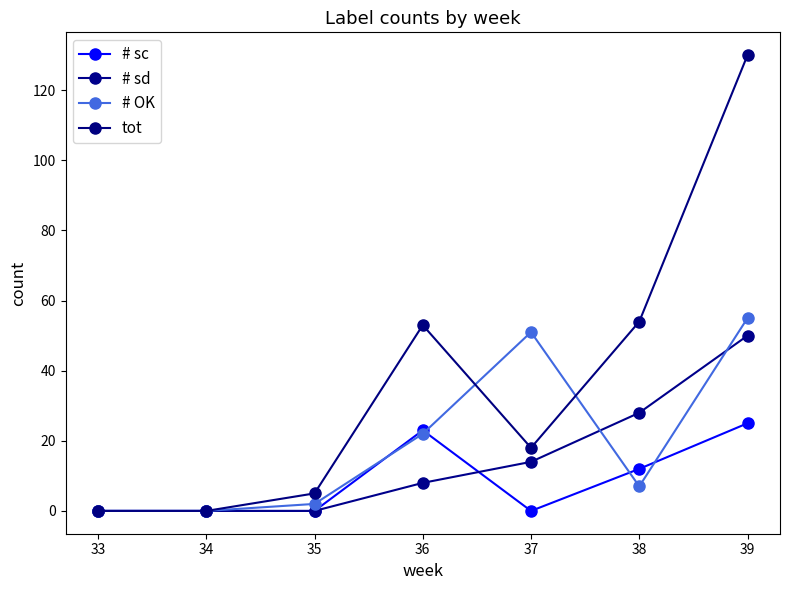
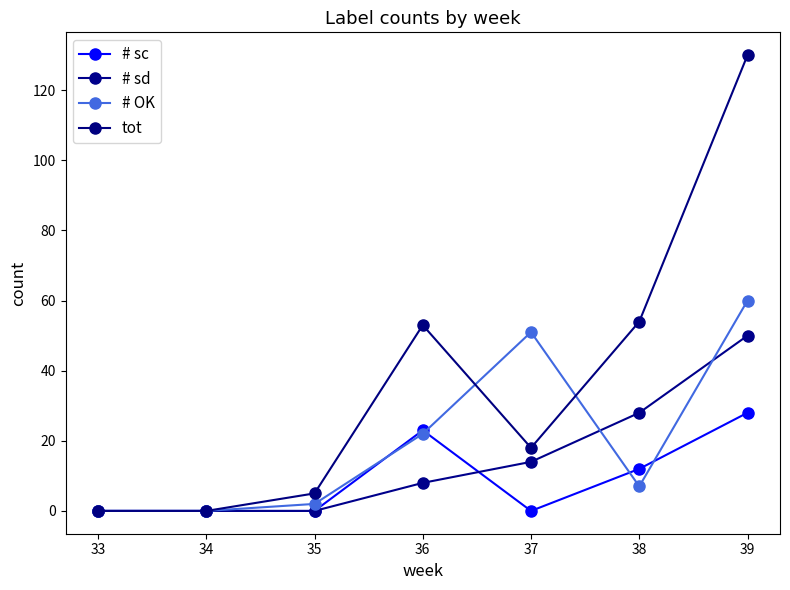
# sc, 39: 25 -> 28
# OK, 39: 55 -> 60
